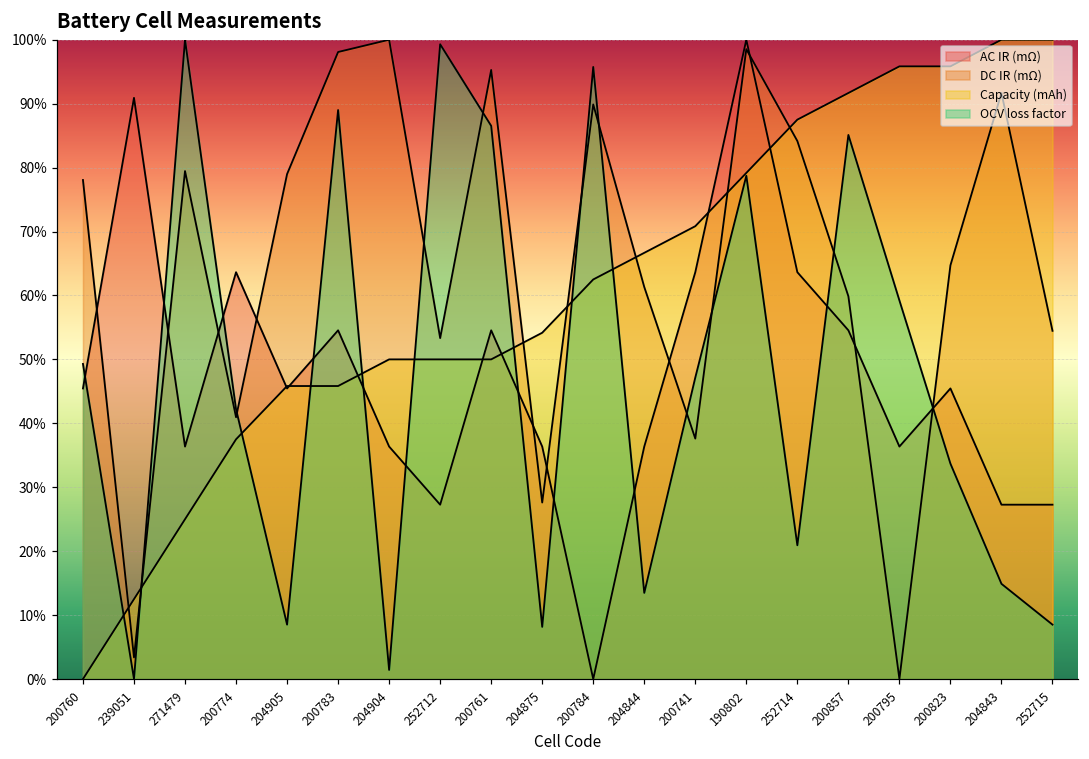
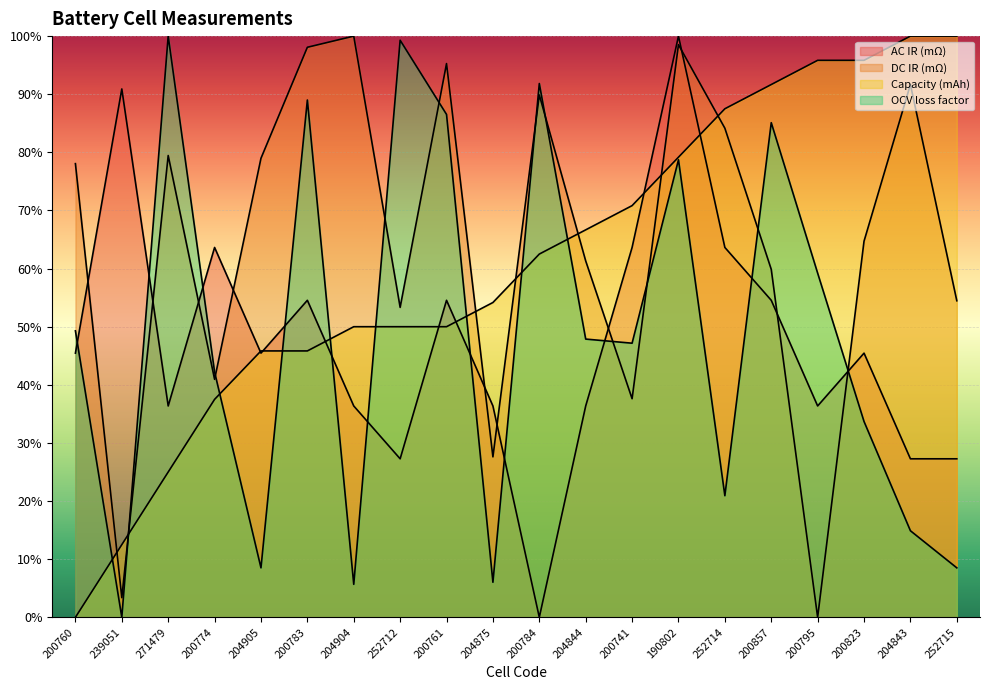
OCV loss factor, 204904: 1% -> 6%
OCV loss factor, 204875: 8% -> 6%
OCV loss factor, 200784: 96% -> 92%
OCV loss factor, 204844: 13% -> 48%
